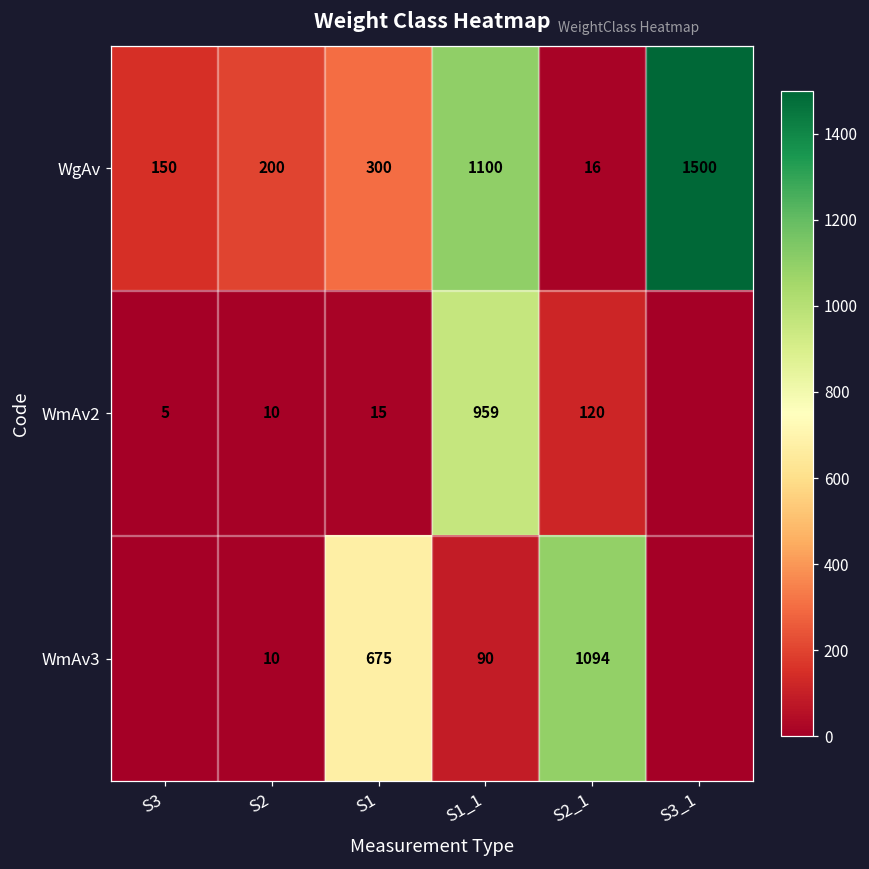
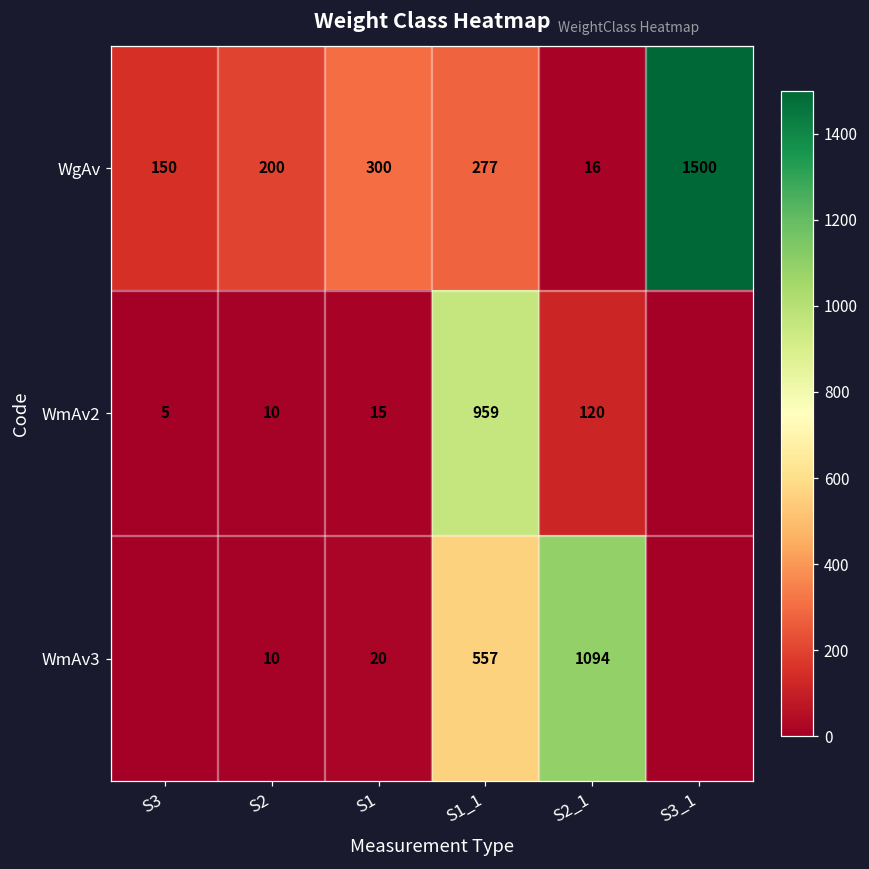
WgAv, S1_1: 1100 -> 277
WmAv3, S1: 675 -> 20
WmAv3, S1_1: 90 -> 557
